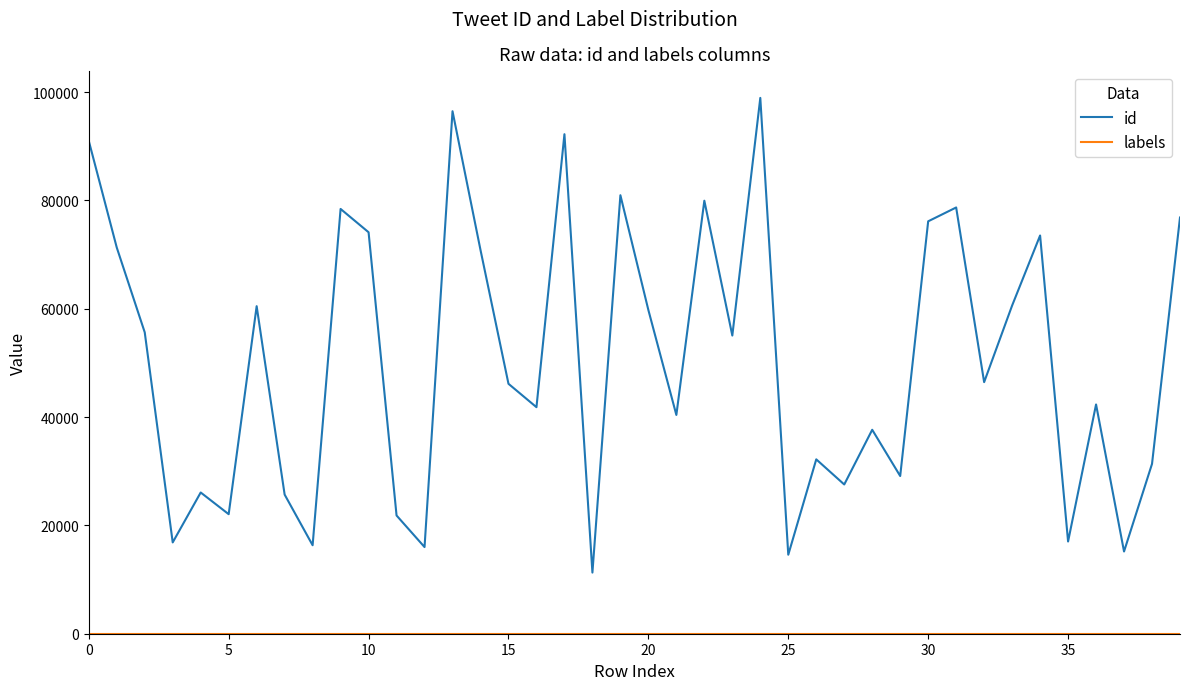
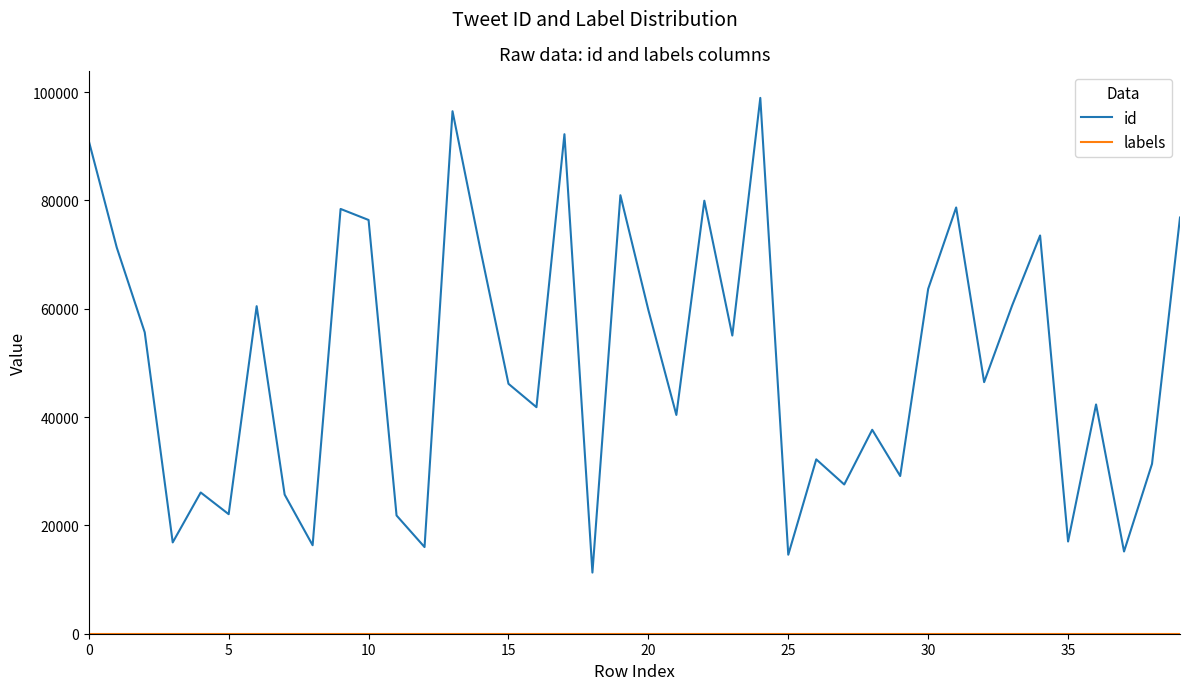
id, 10: 74000 -> 76000
id, 30: 76000 -> 64000
